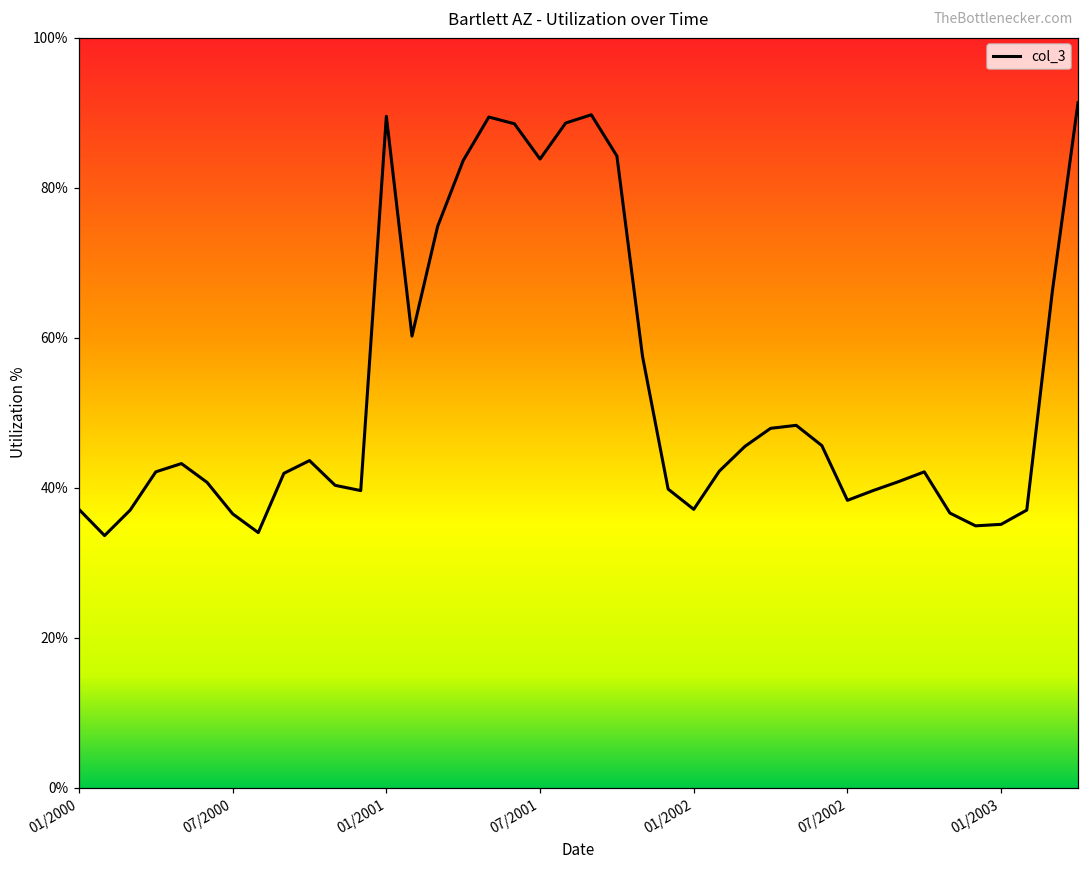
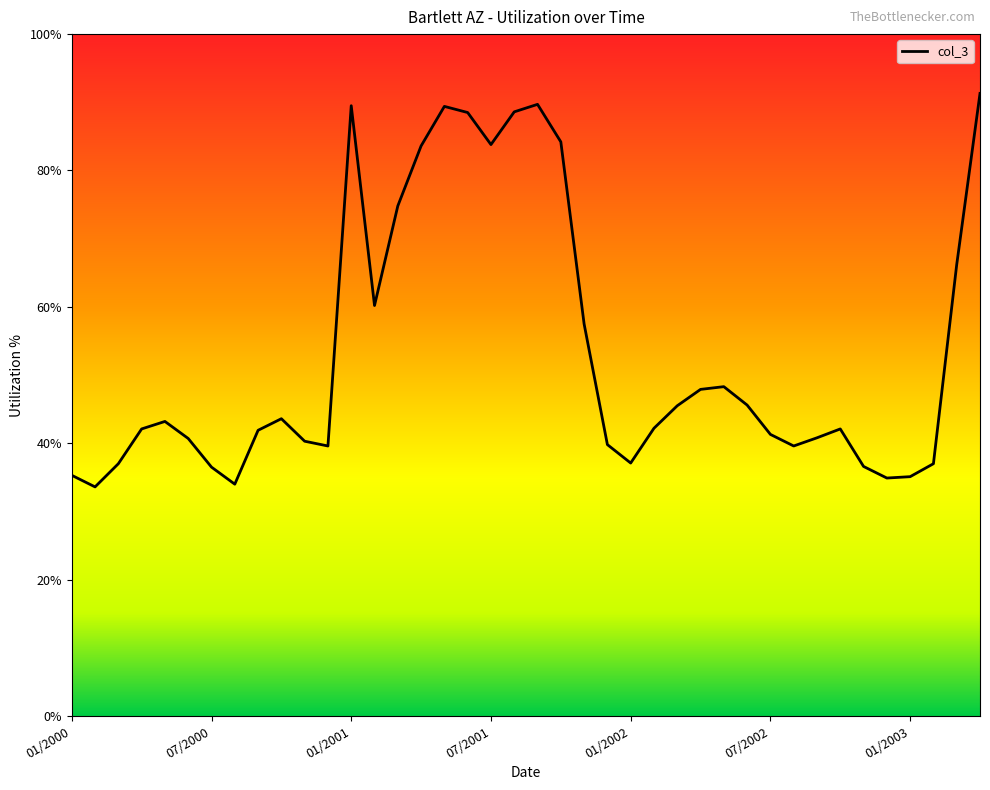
01/2000: 37% -> 35%
07/2002: 38% -> 41%
